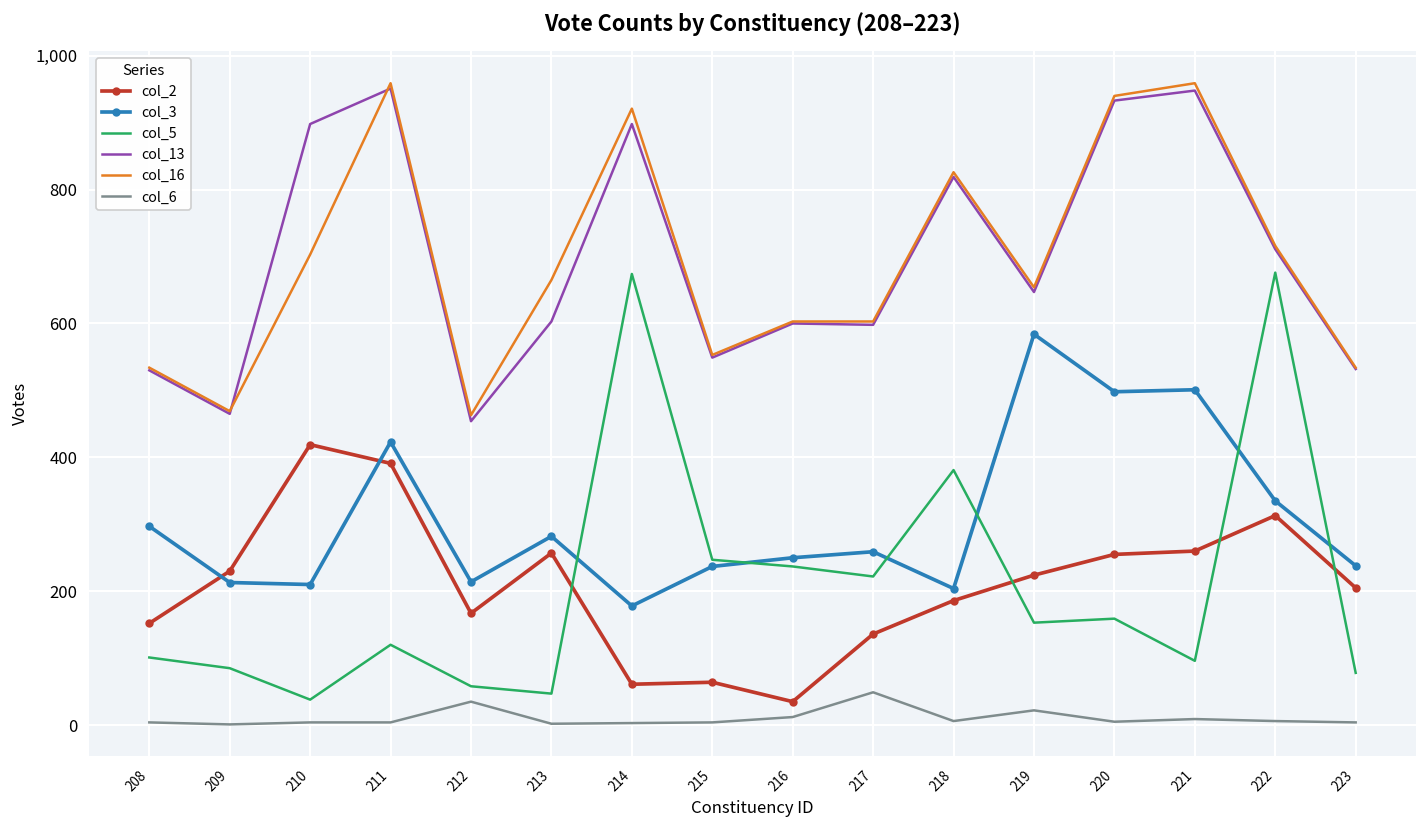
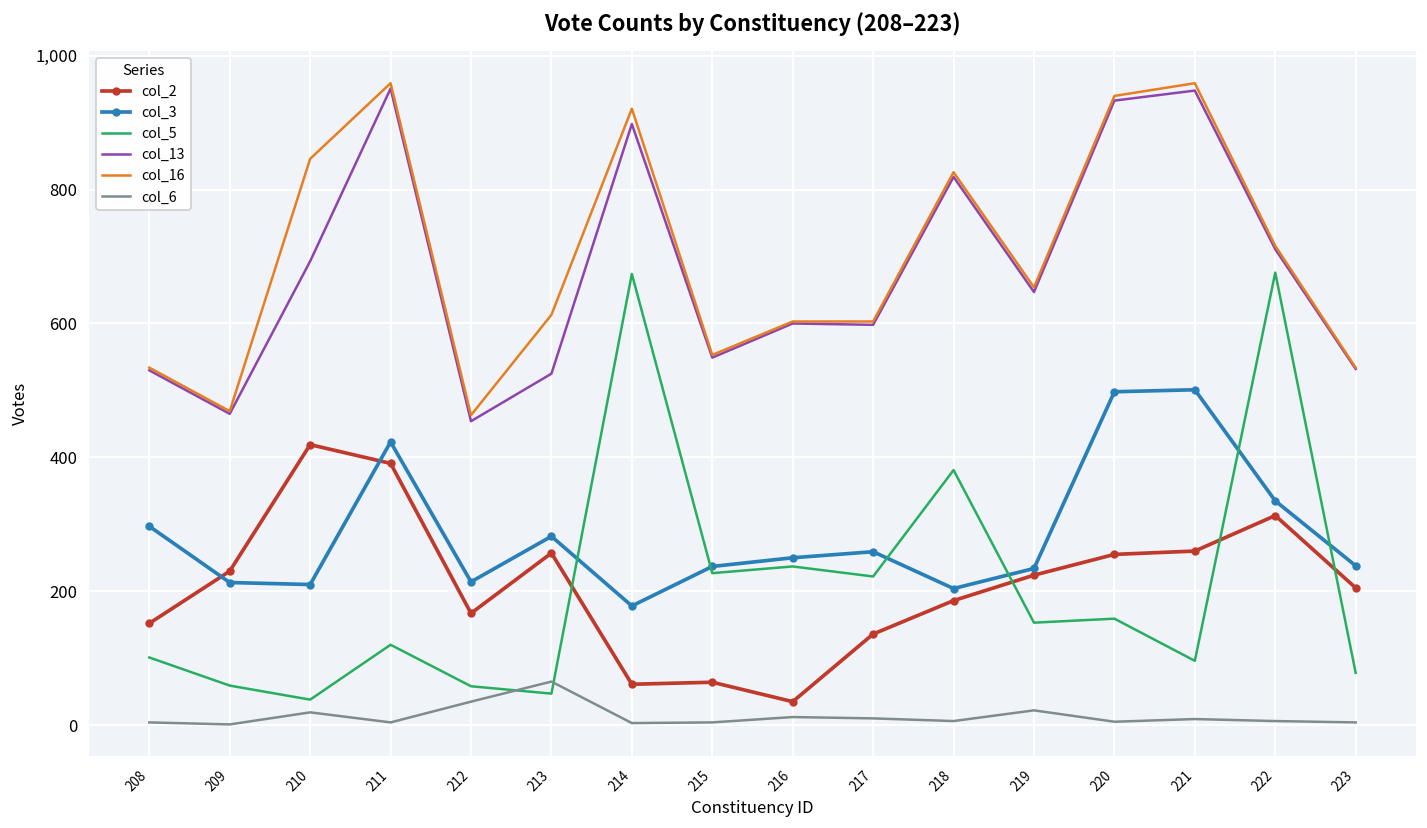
col_5, 209: 90 -> 60
col_13, 210: 900 -> 690
col_16, 210: 700 -> 850
col_6, 210: 0 -> 20
col_13, 213: 600 -> 530
col_16, 213: 670 -> 610
col_6, 213: 0 -> 70
col_5, 215: 250 -> 230
col_6, 217: 50 -> 10
col_3, 219: 580 -> 230
